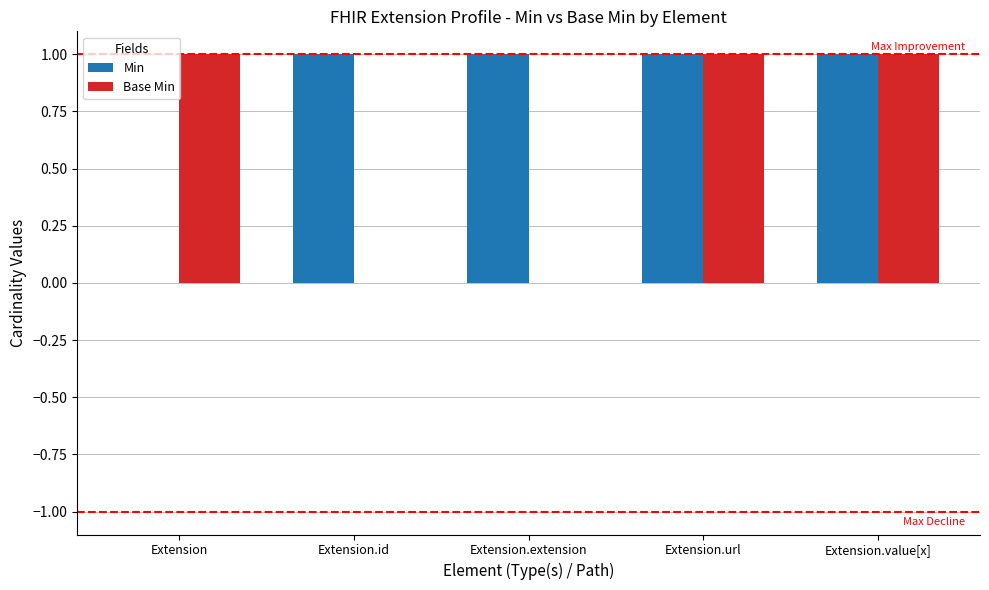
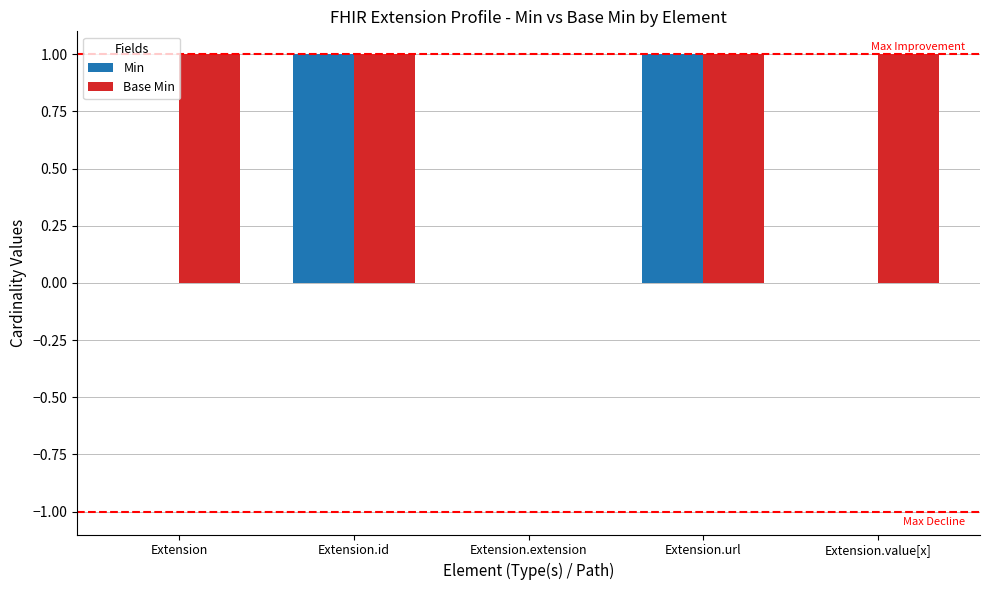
Base Min, Extension.id: 0 -> 1
Min, Extension.extension: 1 -> 0
Min, Extension.value[x]: 1 -> 0
